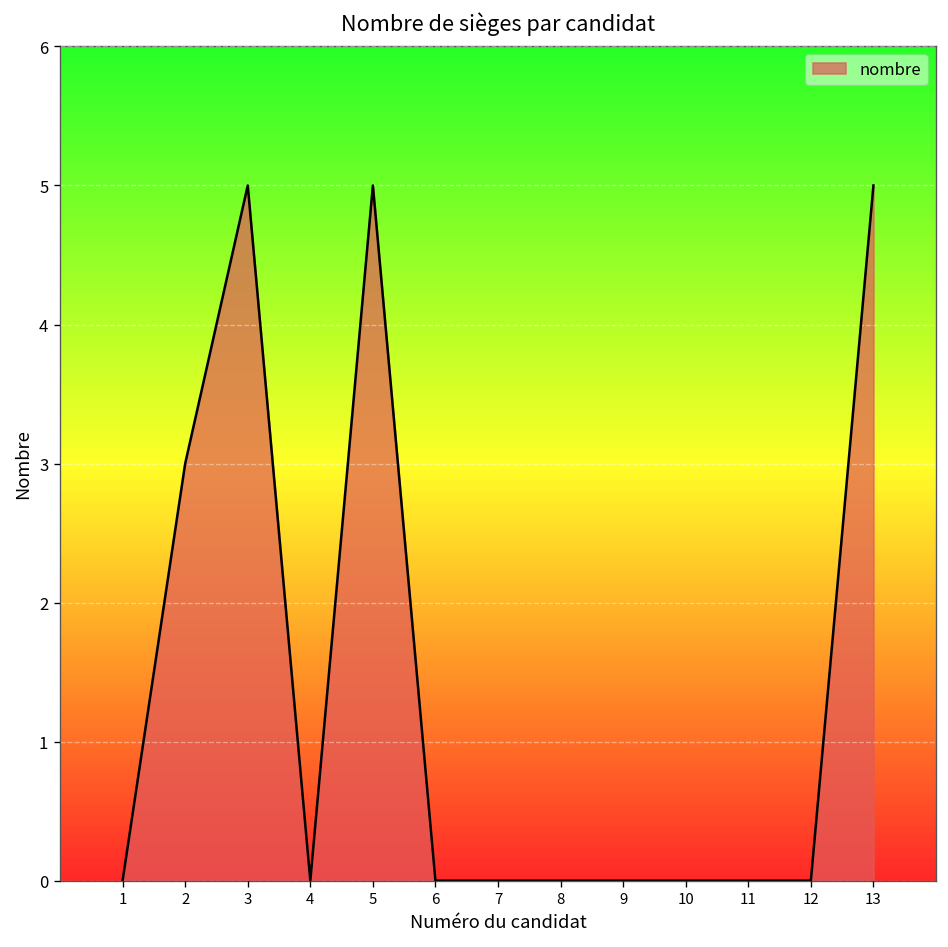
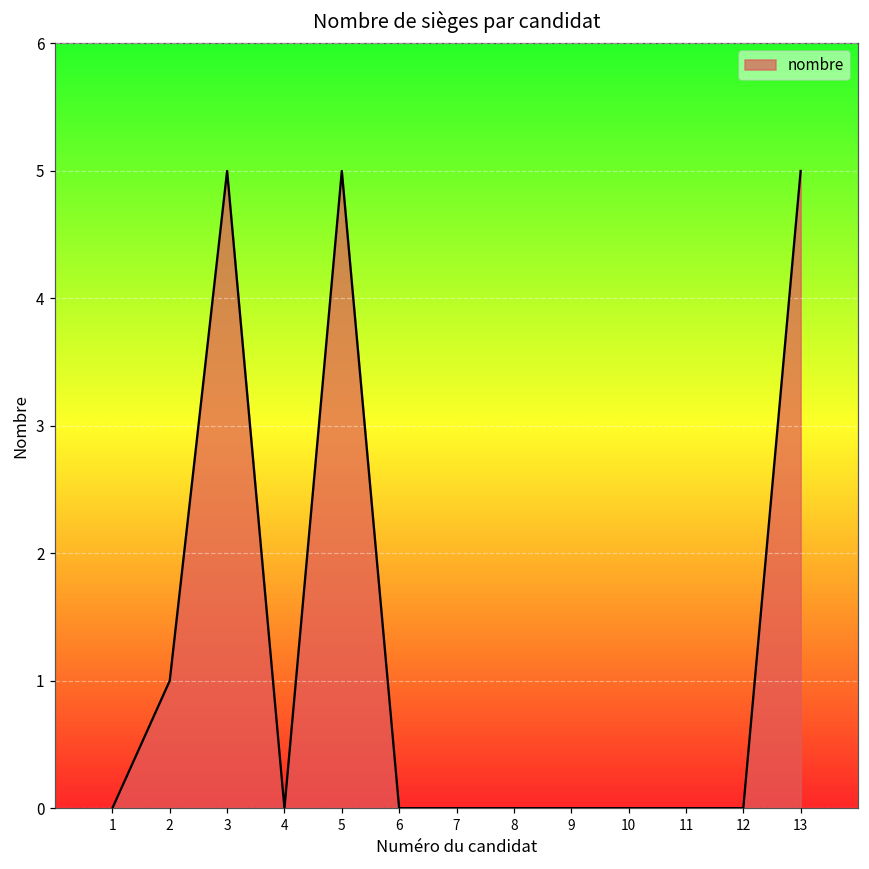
2: 3 -> 1
